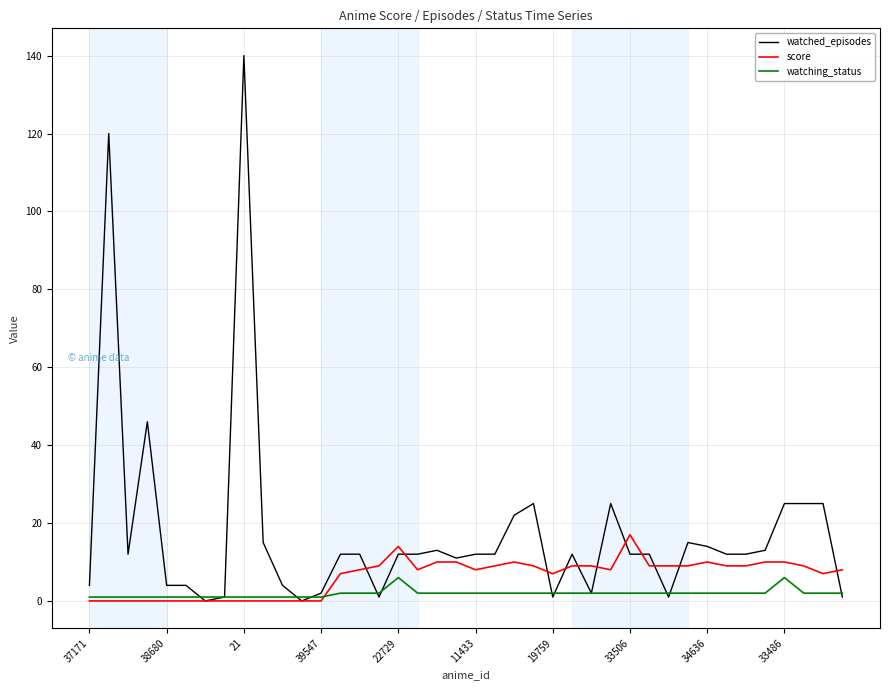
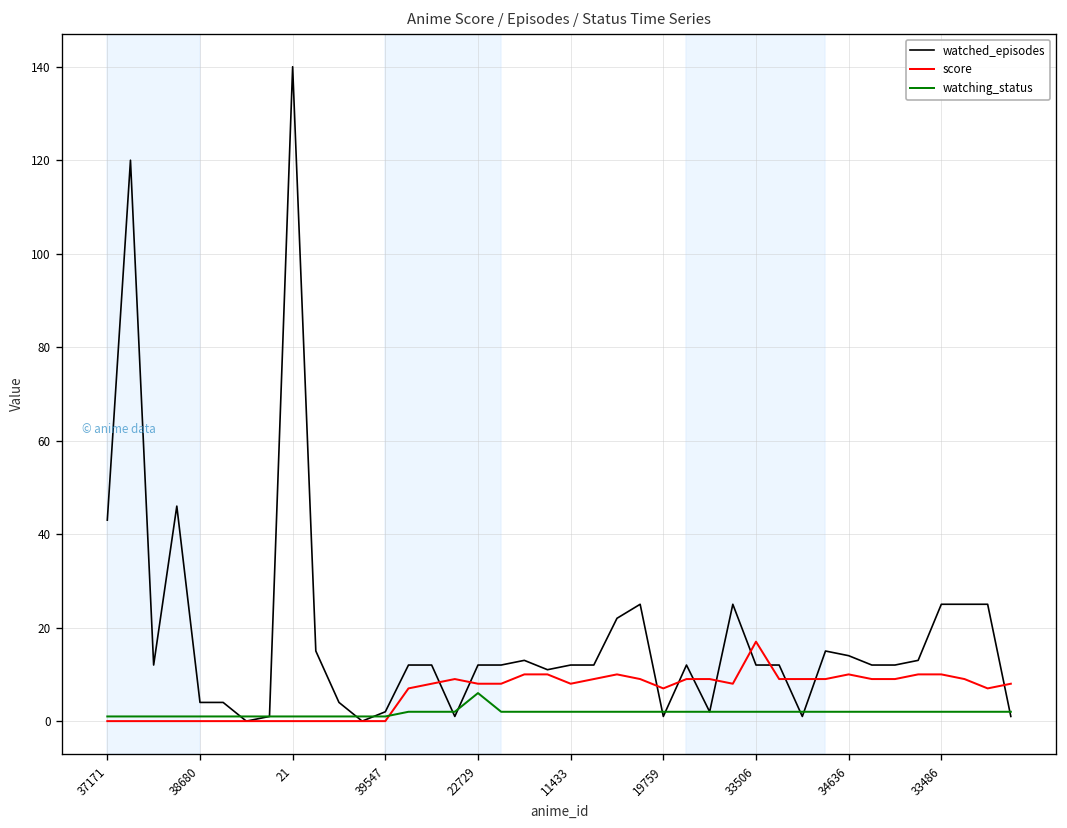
watched_episodes, 37171: 4 -> 43
score, 22729: 14 -> 8
watching_status, 33486: 6 -> 2
